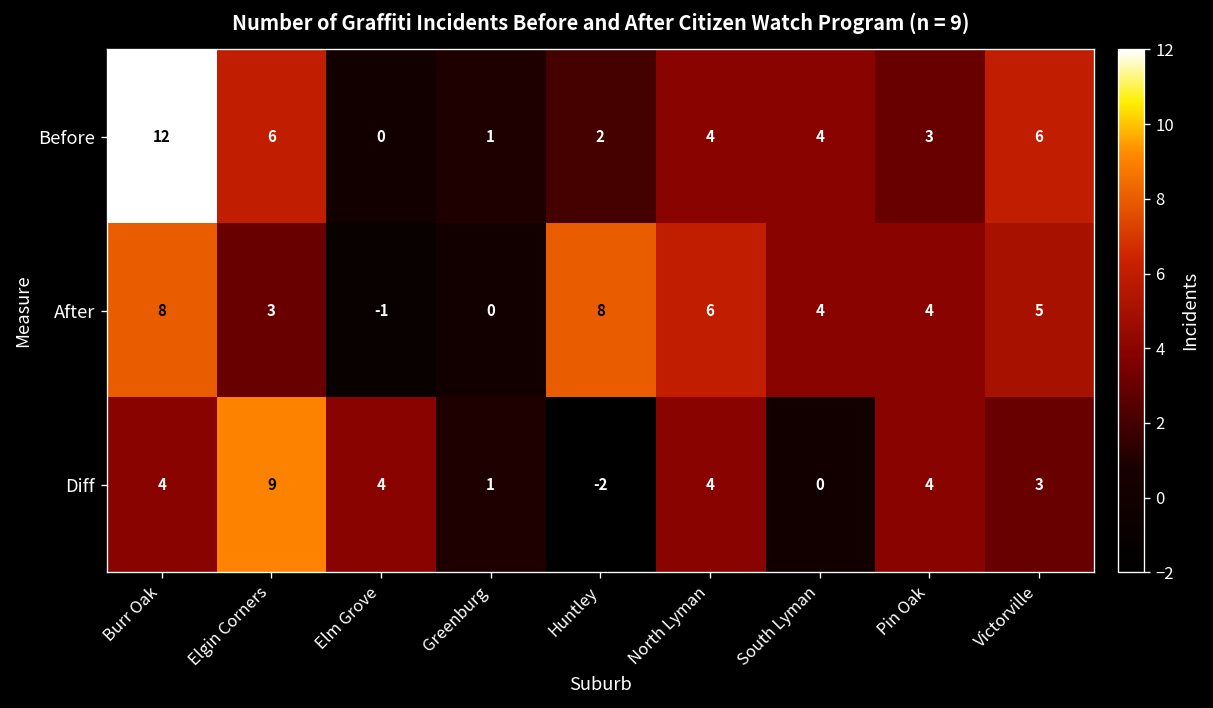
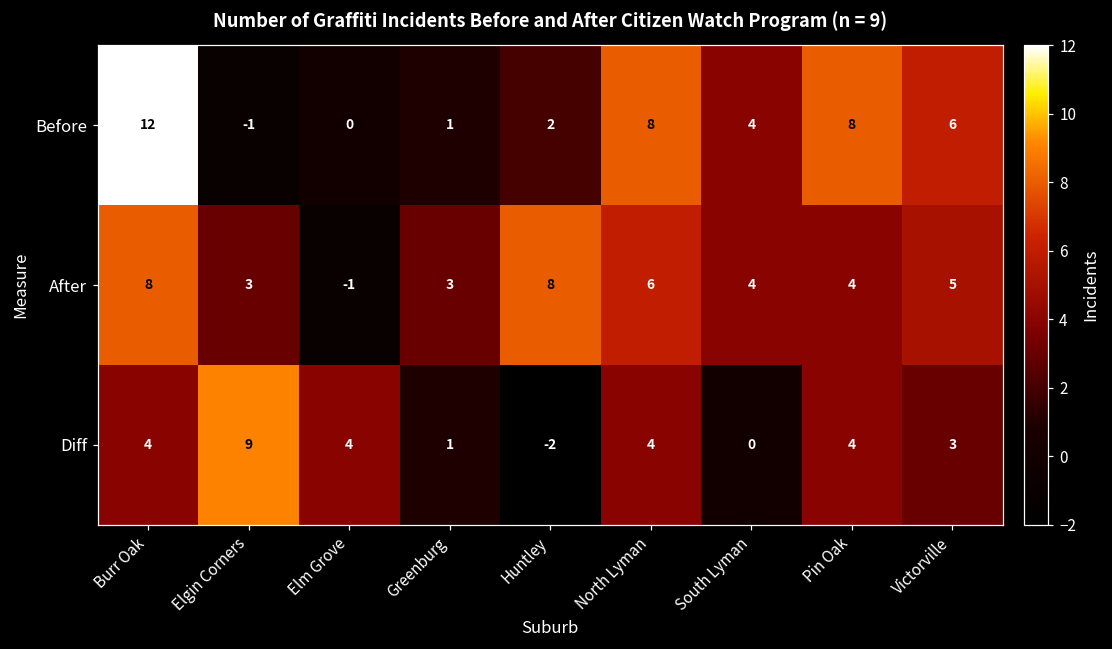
Before, Elgin Corners: 6 -> -1
Before, North Lyman: 4 -> 8
Before, Pin Oak: 3 -> 8
After, Greenburg: 0 -> 3
